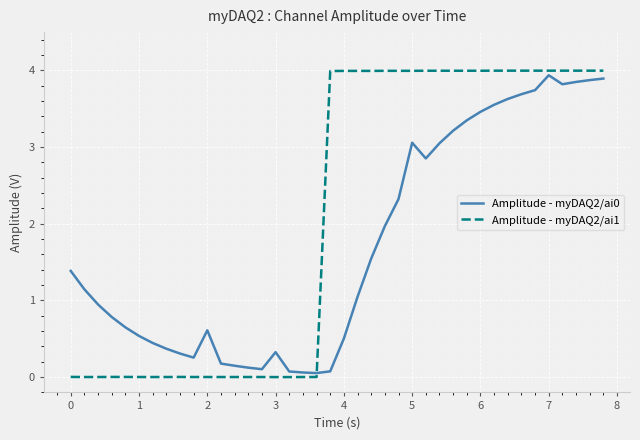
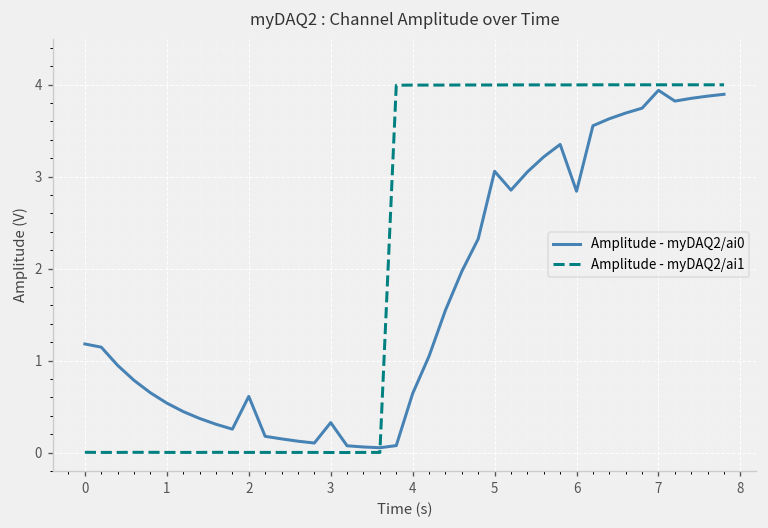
Amplitude - myDAQ2/ai0, 0: 1.4 -> 1.2
Amplitude - myDAQ2/ai0, 4: 0.5 -> 0.6
Amplitude - myDAQ2/ai0, 6: 3.5 -> 2.8
